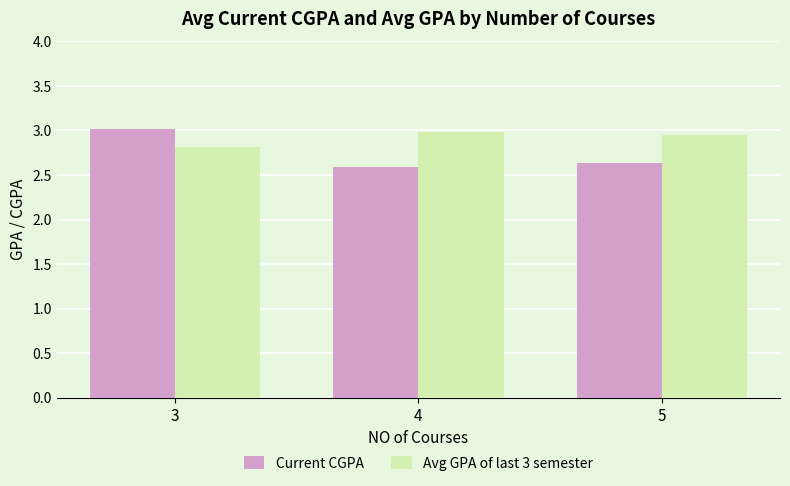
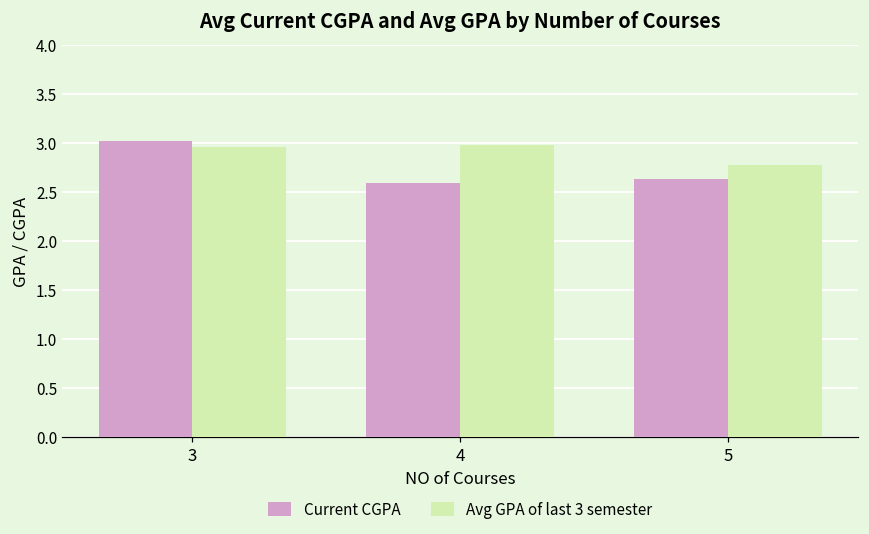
Avg GPA of last 3 semester, 3: 2.8 -> 3.0
Avg GPA of last 3 semester, 5: 3.0 -> 2.8
